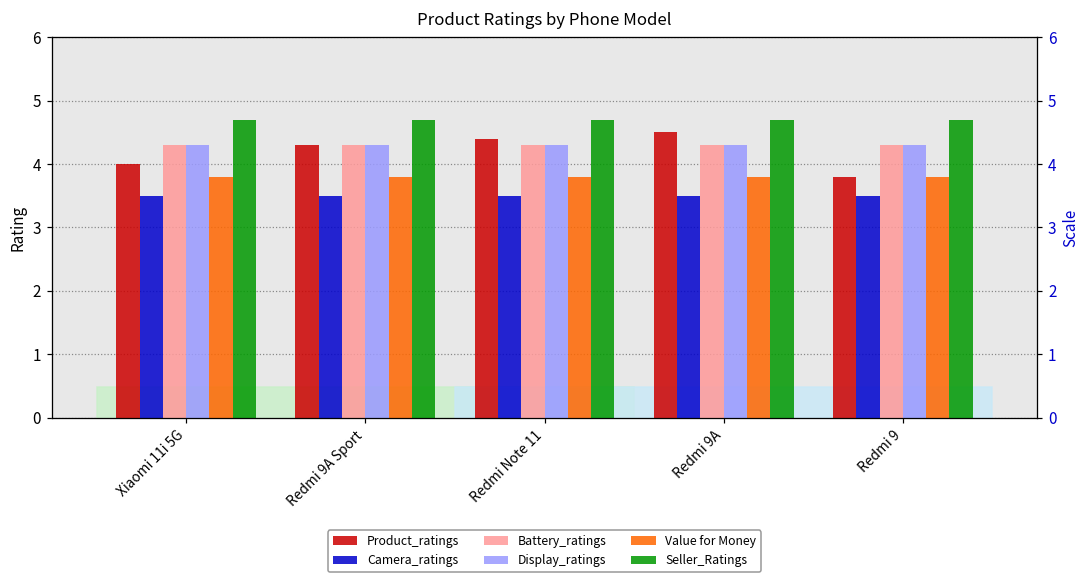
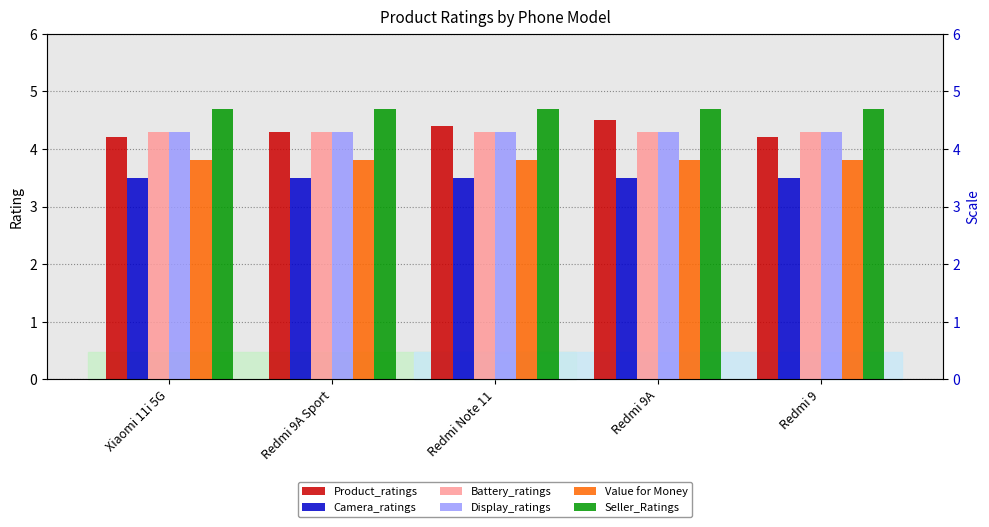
Product_ratings, Xiaomi 11i 5G: 4.0 -> 4.2
Product_ratings, Redmi 9: 3.8 -> 4.2
